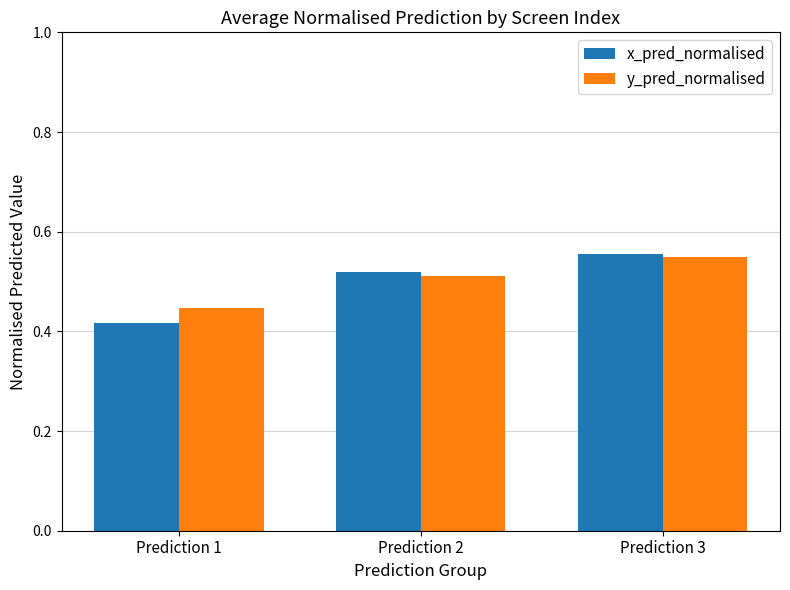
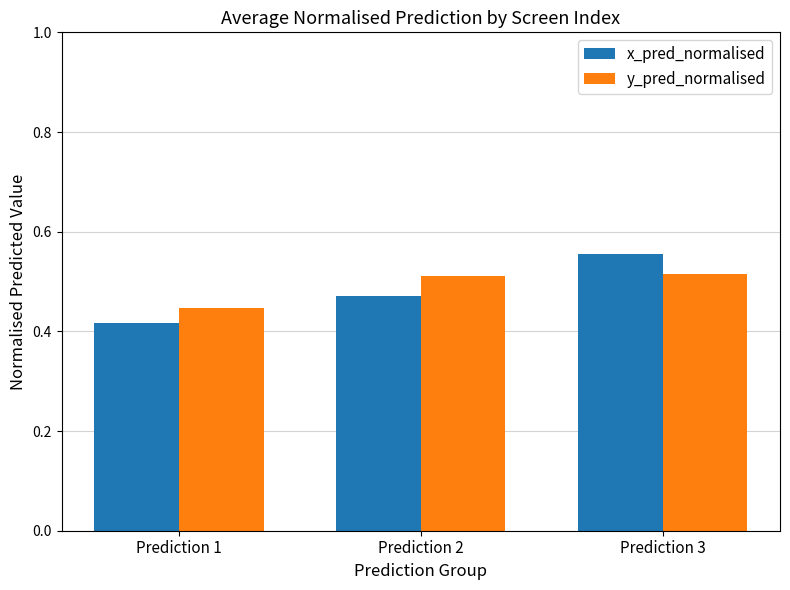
x_pred_normalised, Prediction 2: 0.52 -> 0.47
y_pred_normalised, Prediction 3: 0.55 -> 0.52
